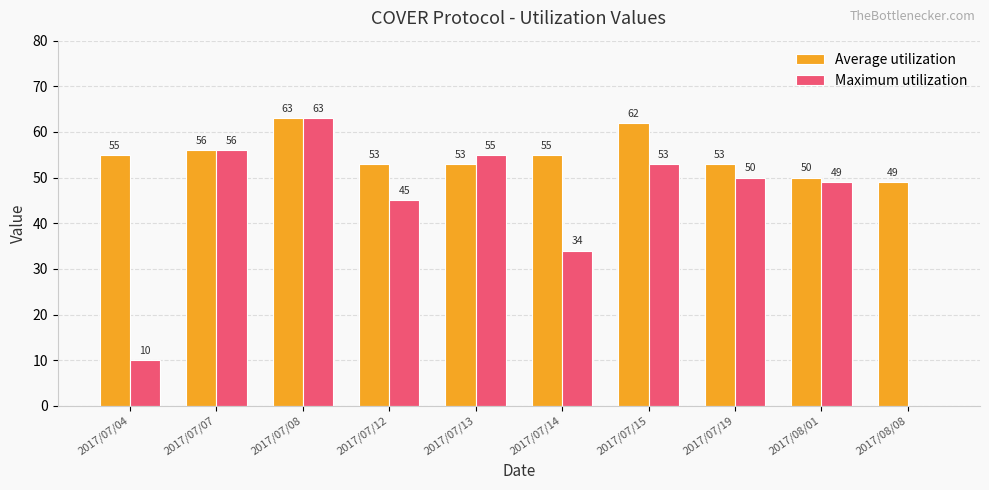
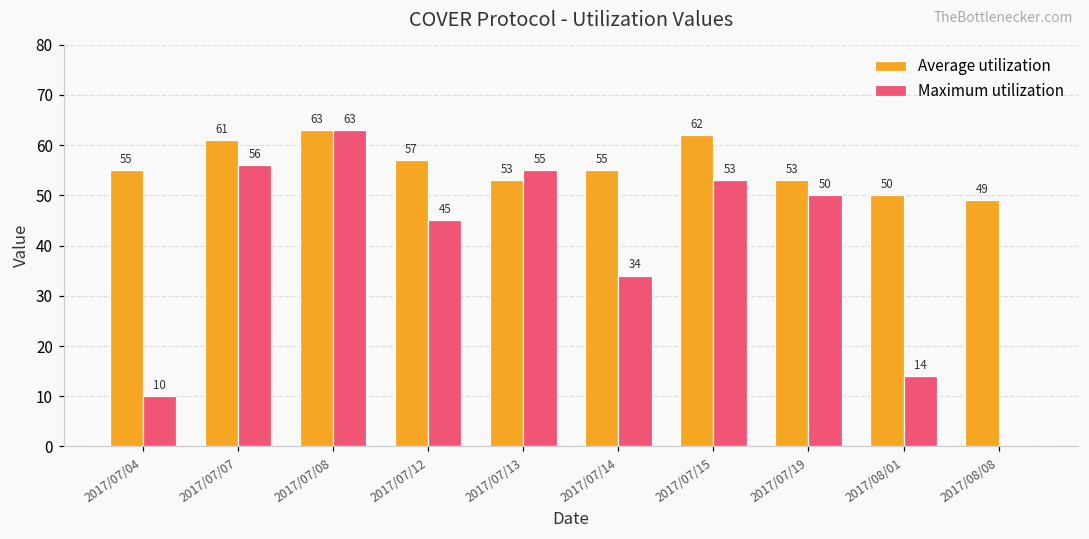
Average utilization, 2017/07/07: 56 -> 61
Average utilization, 2017/07/12: 53 -> 57
Maximum utilization, 2017/08/01: 49 -> 14
